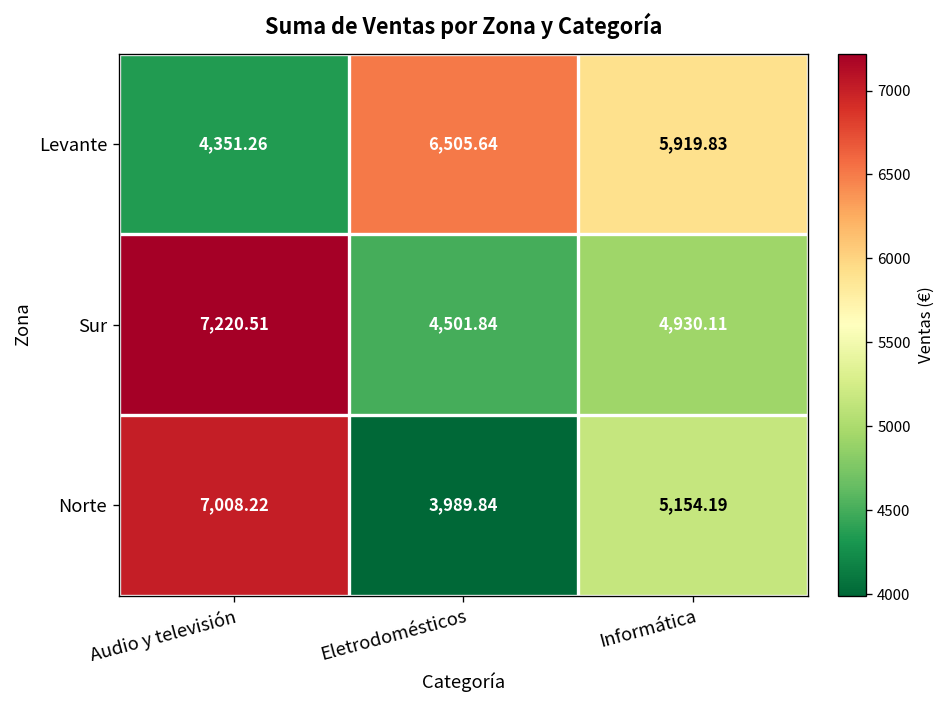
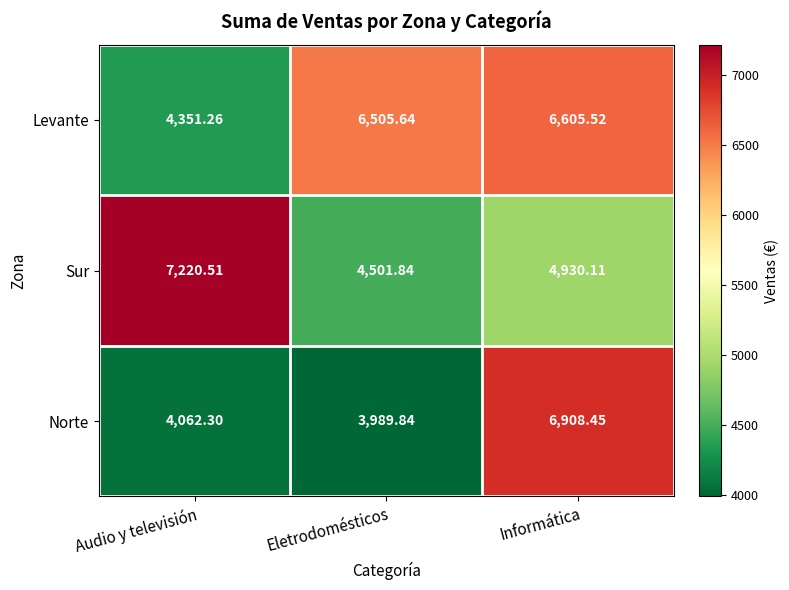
Levante, Informática: 5,919.83 -> 6,605.52
Norte, Audio y televisión: 7,008.22 -> 4,062.30
Norte, Informática: 5,154.19 -> 6,908.45
